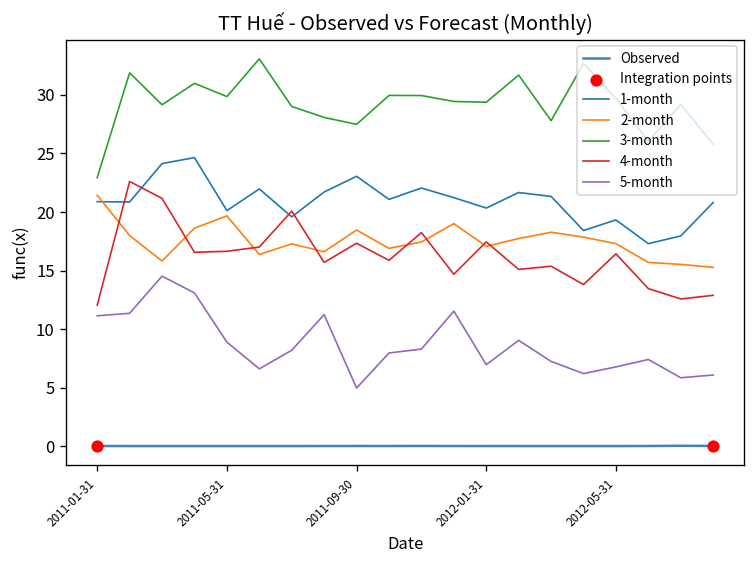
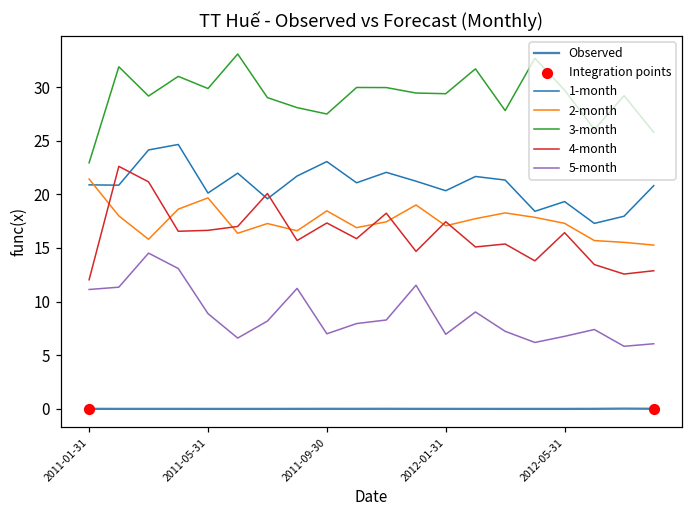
5-month, 2011-09-30: 5 -> 7
